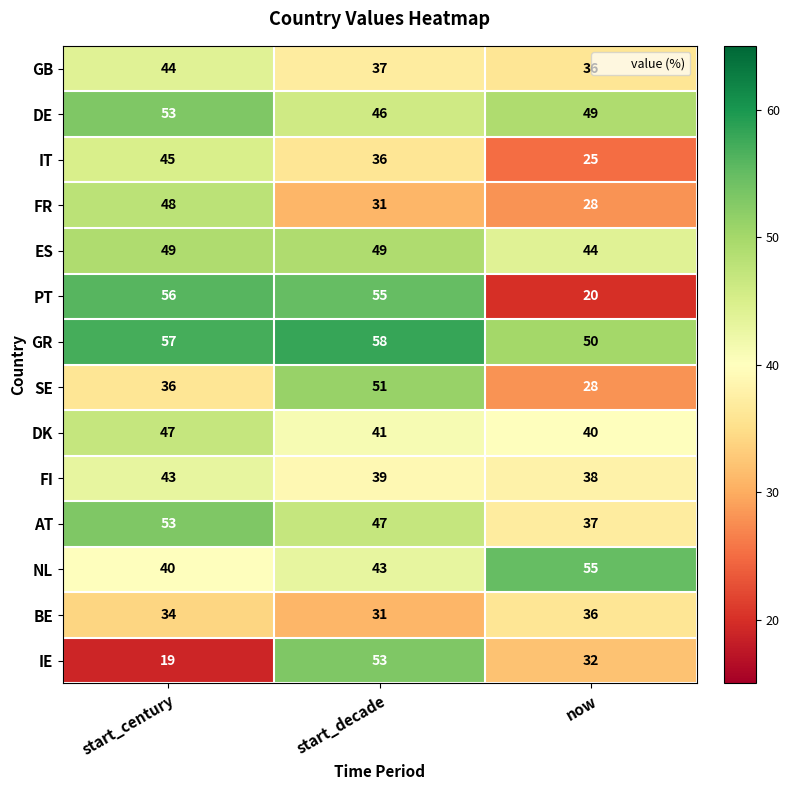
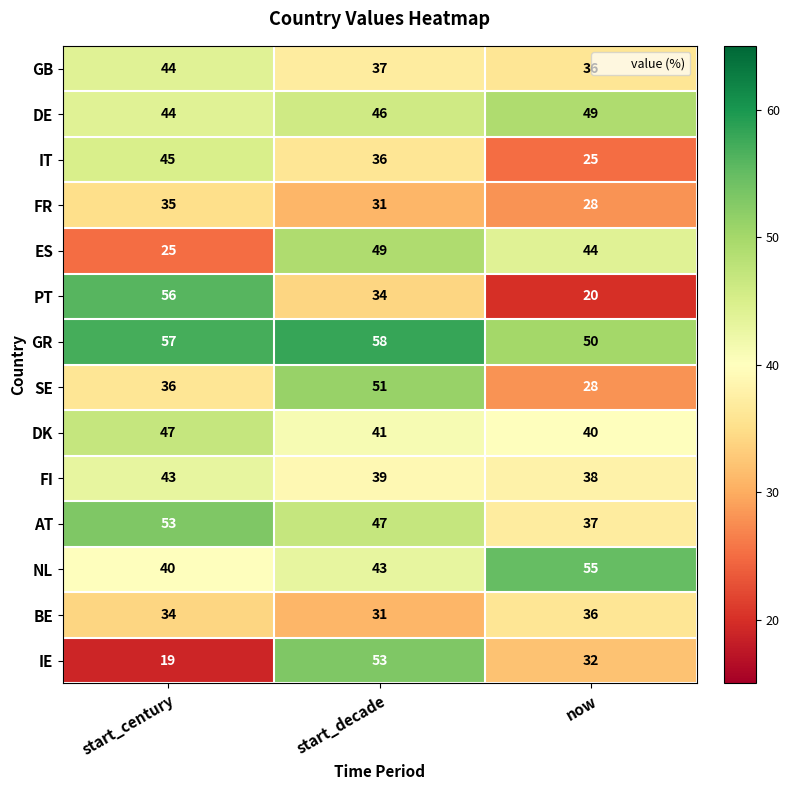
DE, start_century: 53 -> 44
FR, start_century: 48 -> 35
ES, start_century: 49 -> 25
PT, start_decade: 55 -> 34
